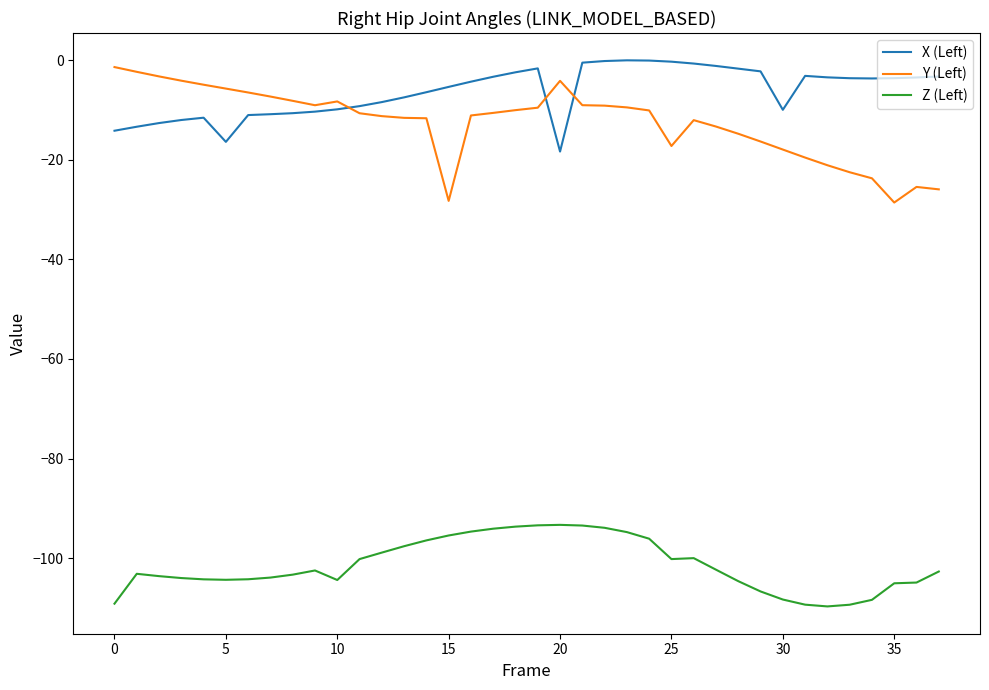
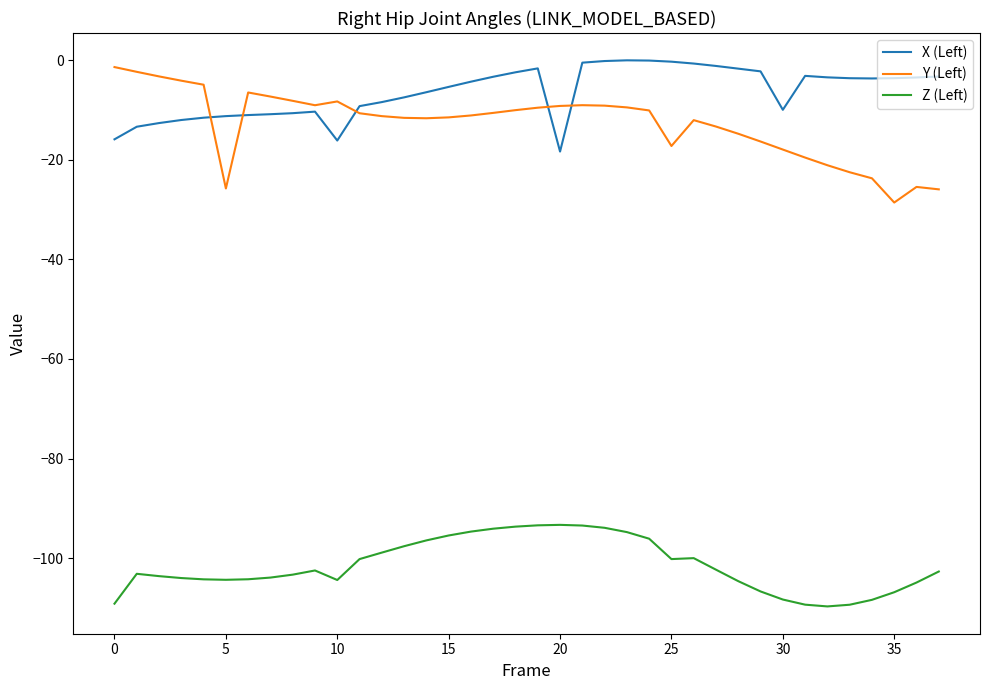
X (Left), 0: -14 -> -16
X (Left), 5: -16 -> -11
Y (Left), 5: -6 -> -26
X (Left), 10: -10 -> -16
Y (Left), 15: -28 -> -11
Y (Left), 20: -4 -> -9
Z (Left), 35: -105 -> -107
